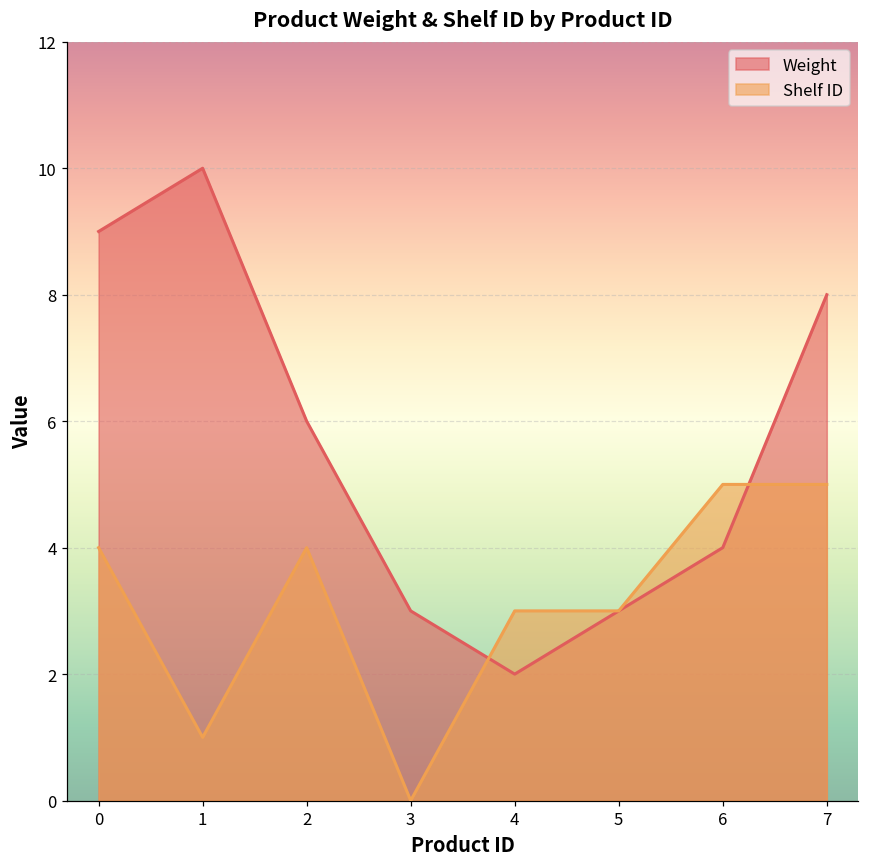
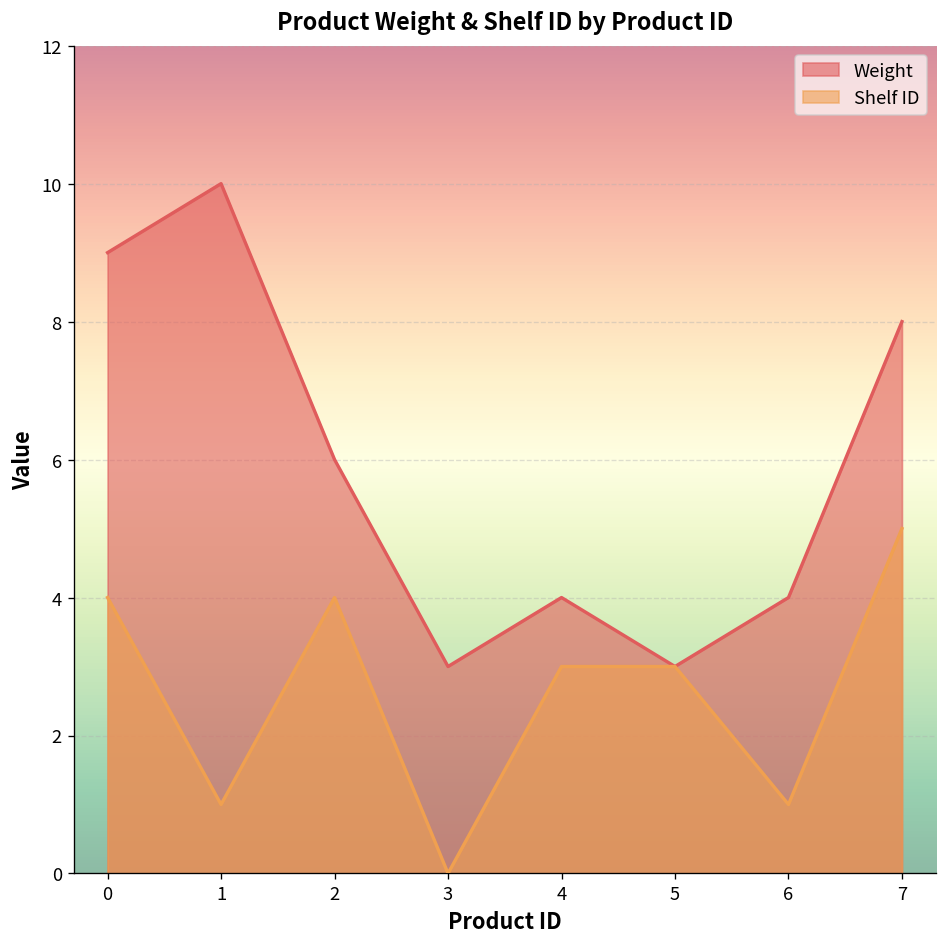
Weight, 4: 2 -> 4
Shelf ID, 6: 5 -> 1
